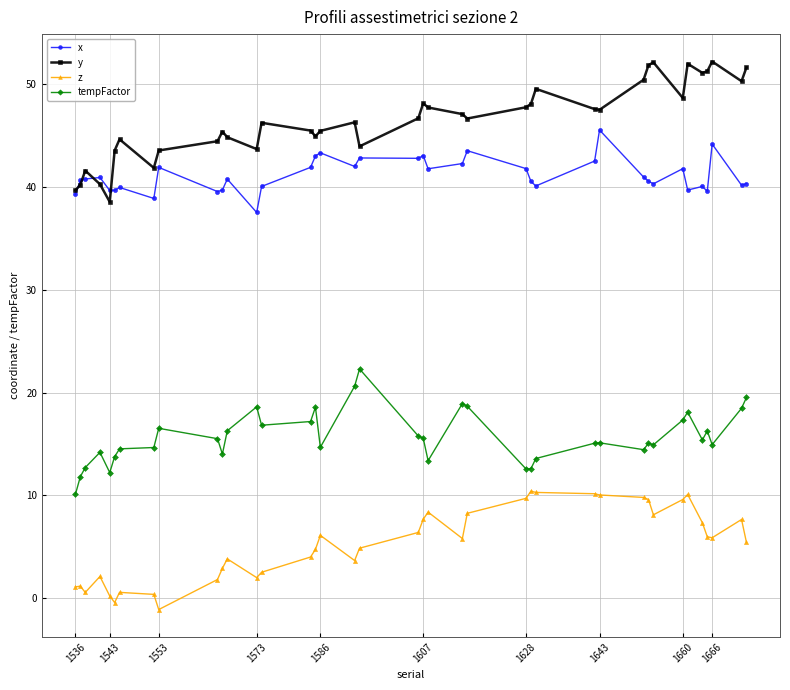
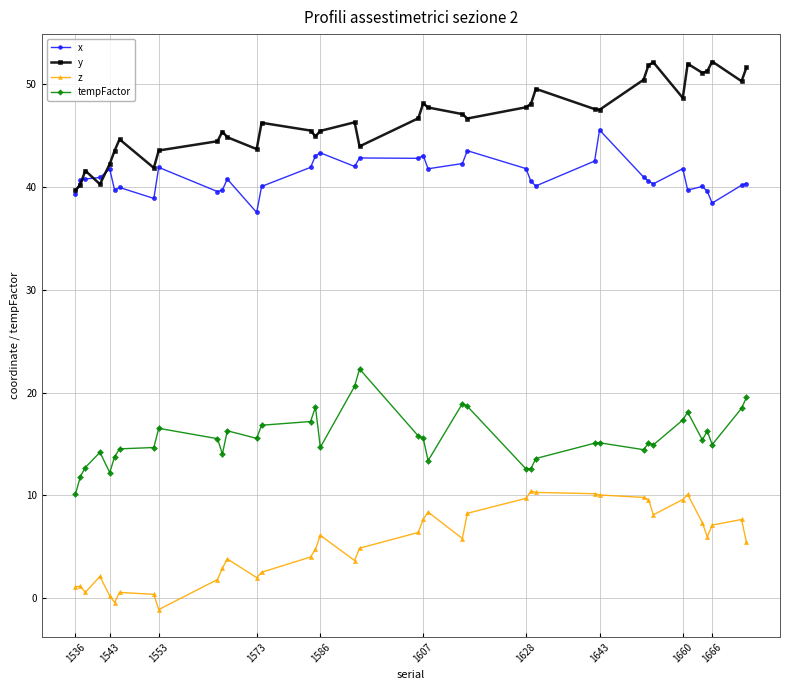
x, 1543: 39.7 -> 41.8
y, 1543: 38.6 -> 42.3
tempFactor, 1573: 18.6 -> 15.5
x, 1666: 44.2 -> 38.4
z, 1666: 5.9 -> 7.1
